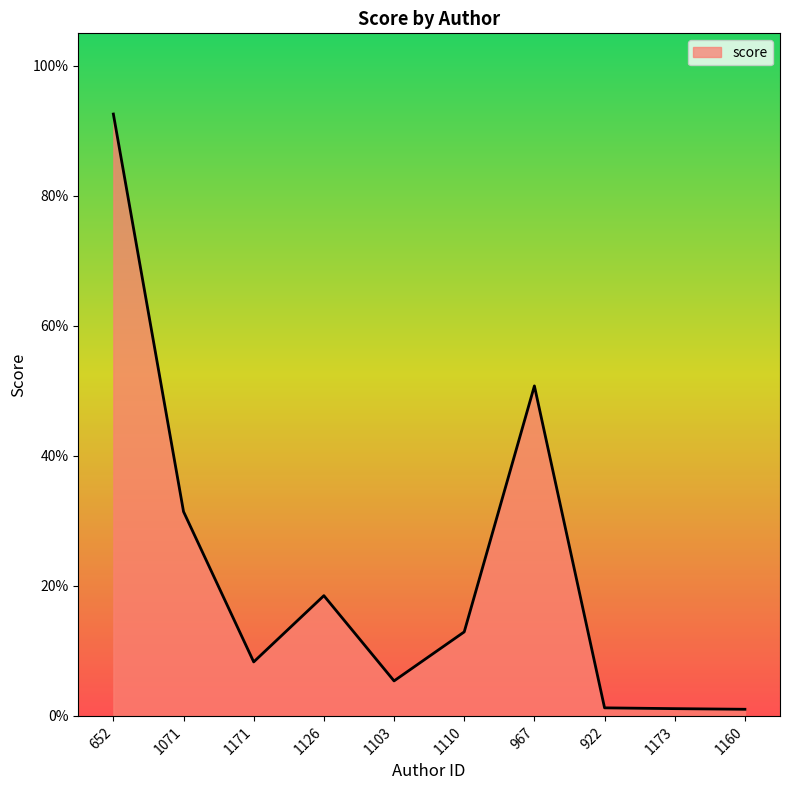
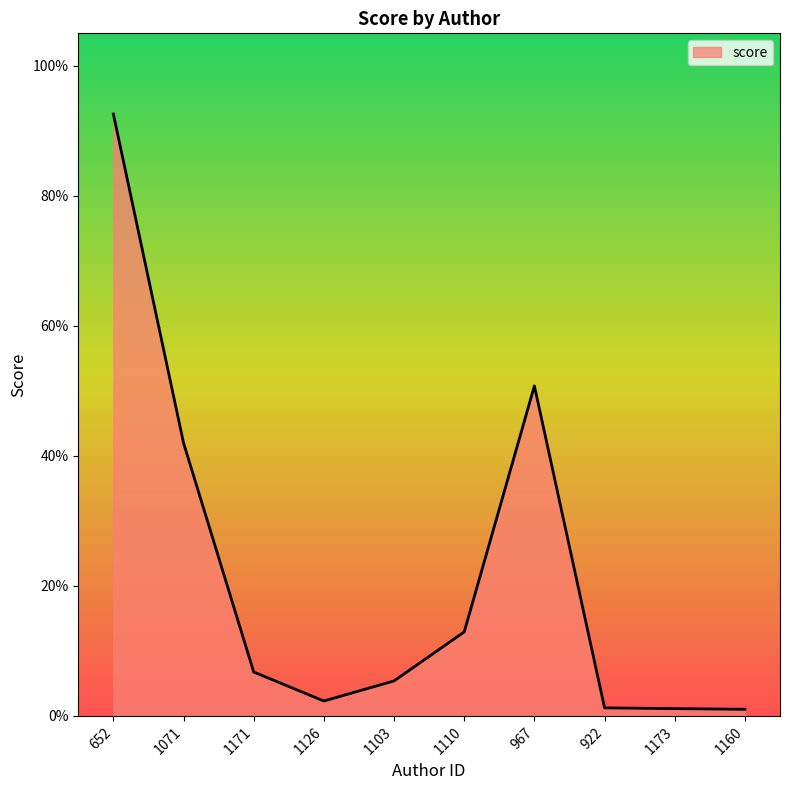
1071: 31% -> 42%
1171: 8% -> 7%
1126: 18% -> 2%
